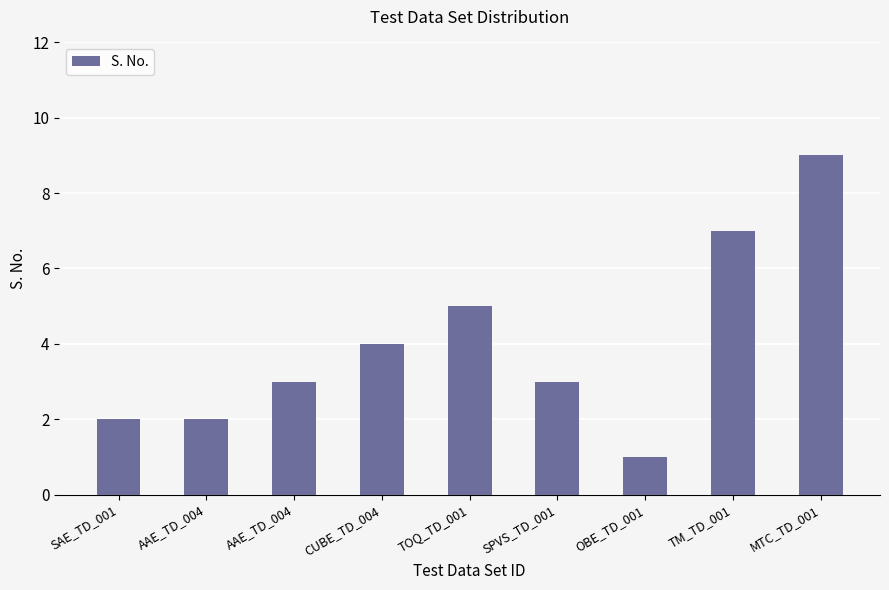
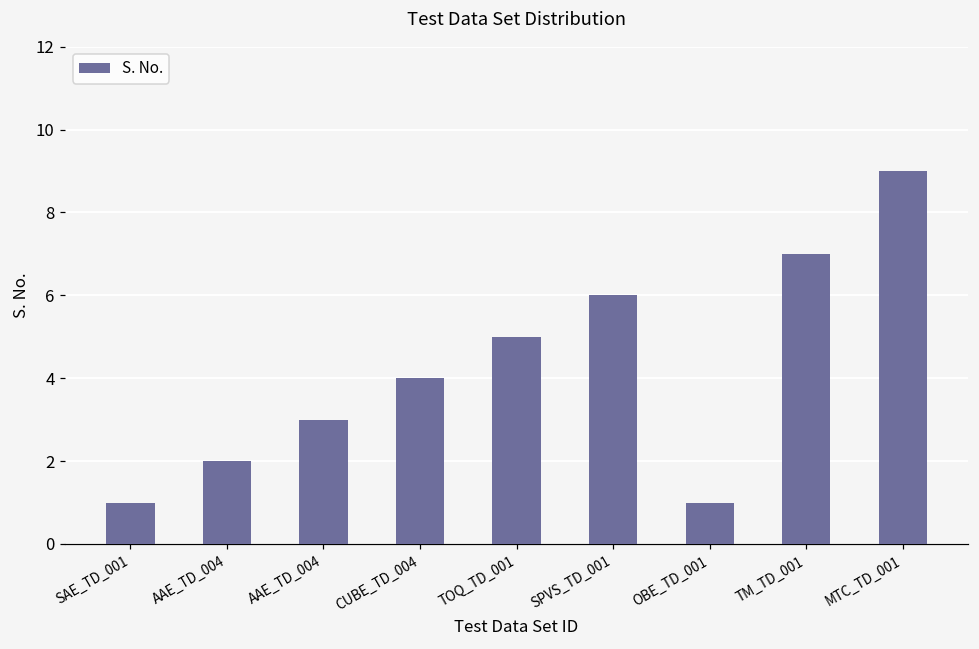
SAE_TD_001: 2 -> 1
SPVS_TD_001: 3 -> 6
